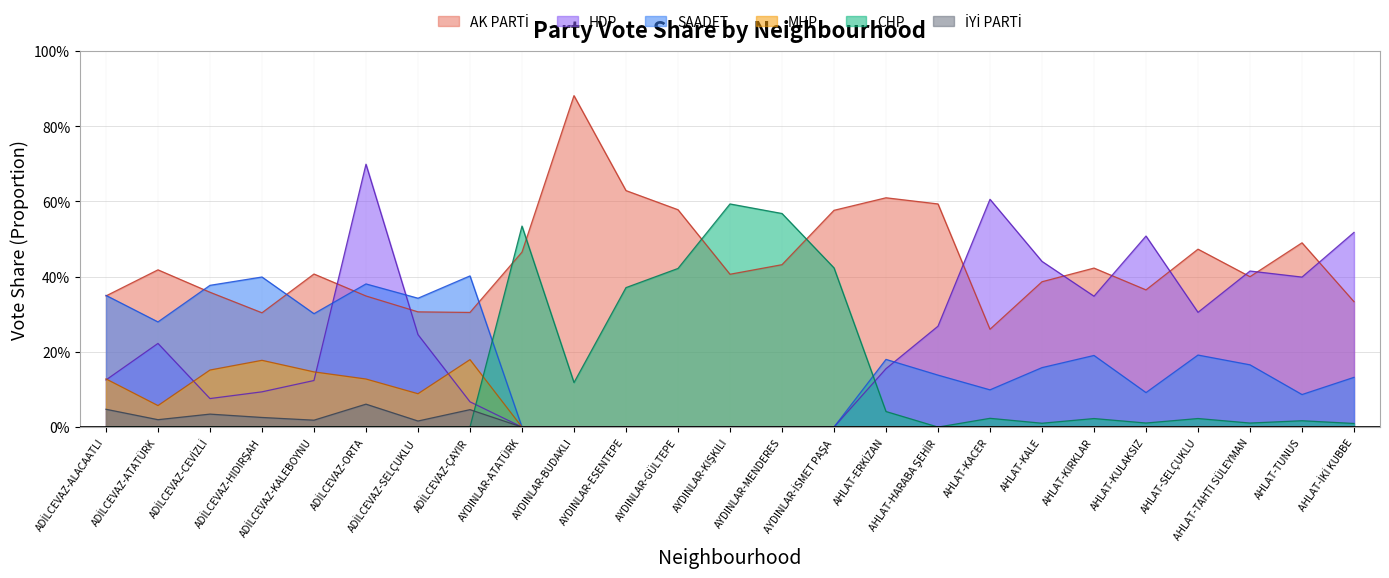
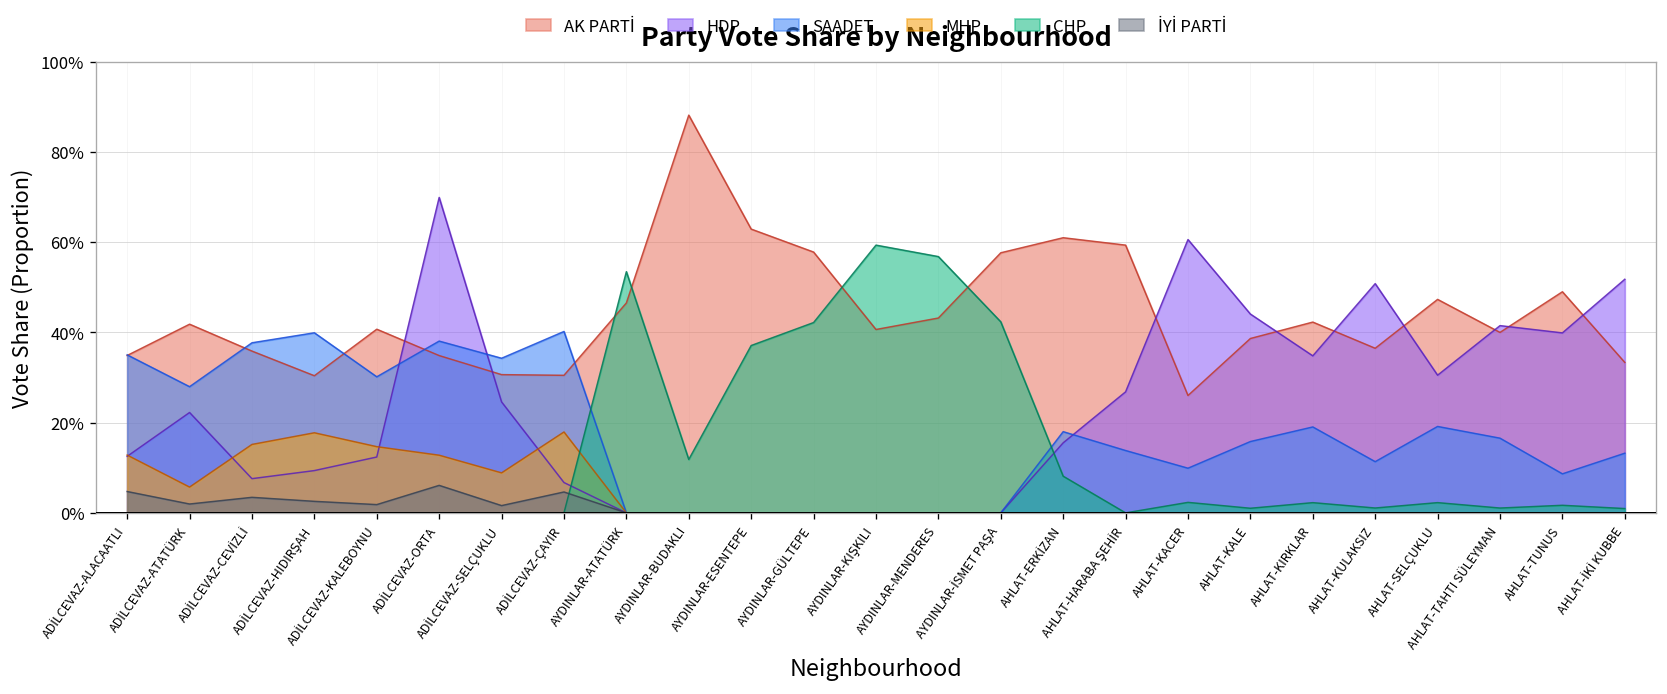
CHP, AHLAT-ERKİZAN: 4% -> 8%
SAADET, AHLAT-KULAKSIZ: 9% -> 11%
